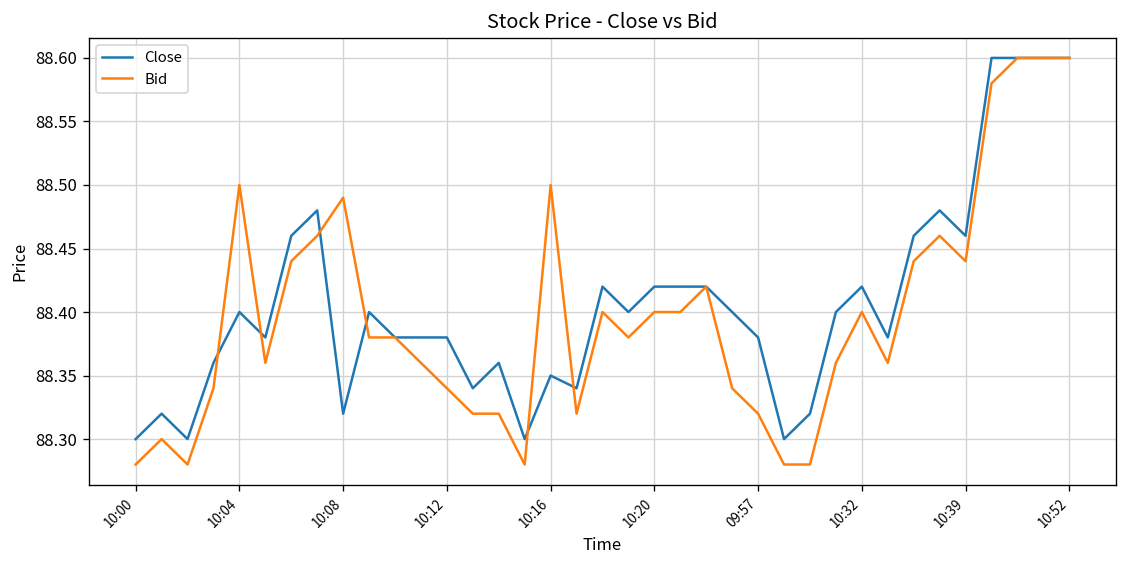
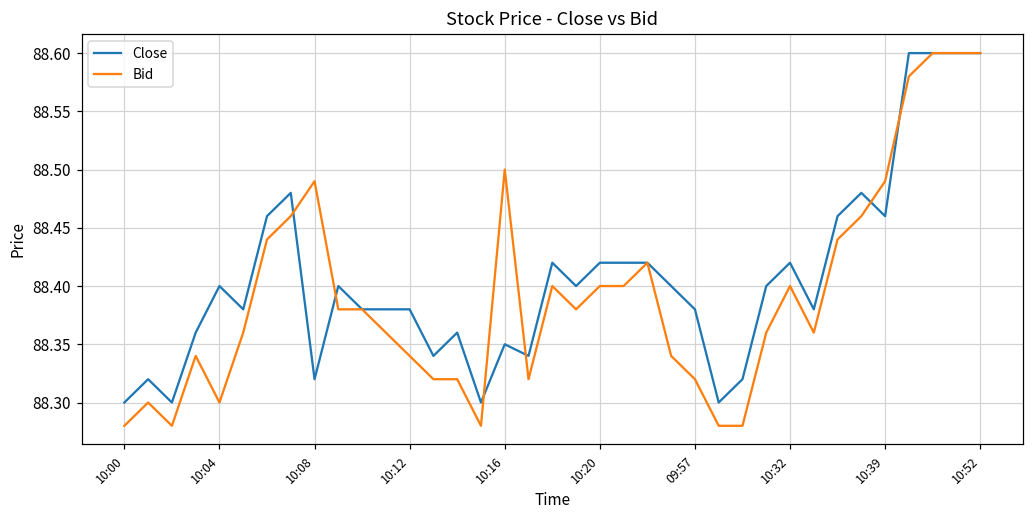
Bid, 10:04: 88.5 -> 88.3
Bid, 10:39: 88.44 -> 88.49
